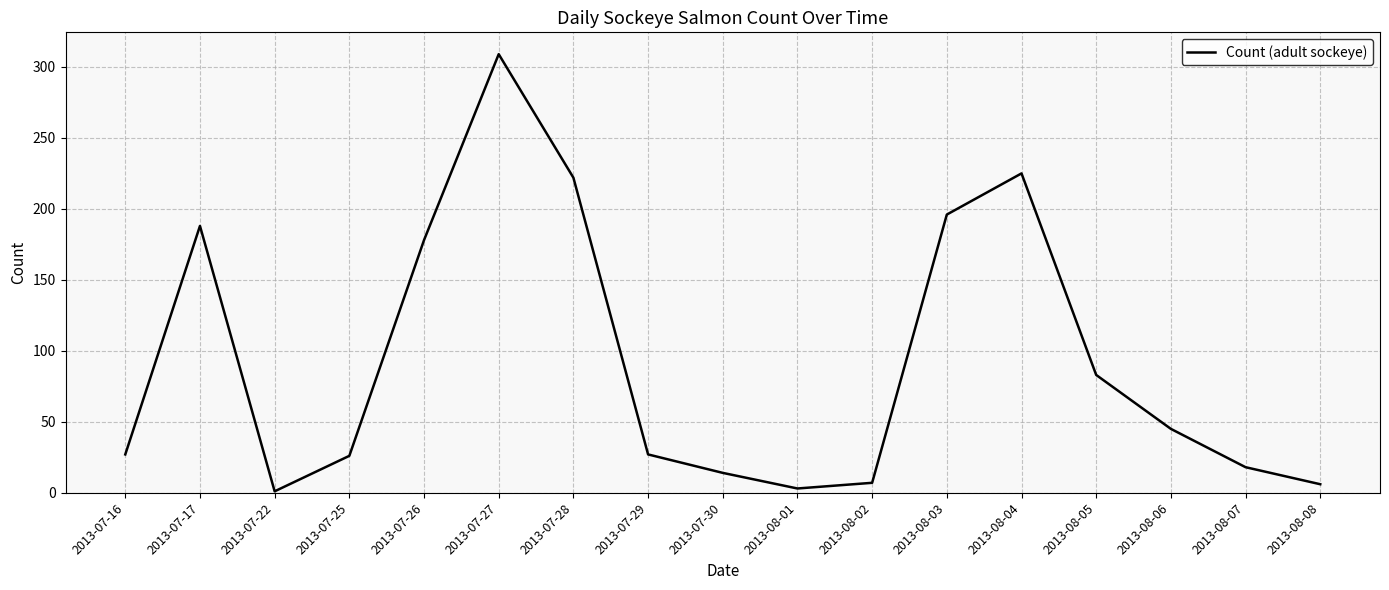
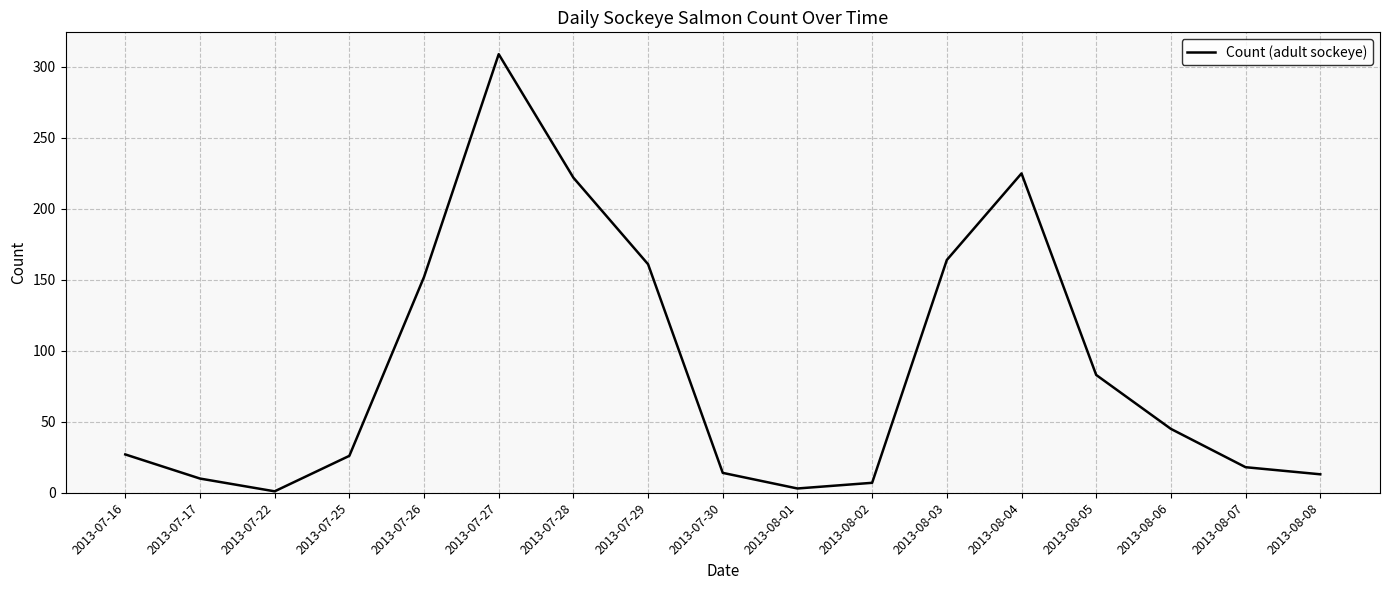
2013-07-17: 188 -> 10
2013-07-26: 178 -> 152
2013-07-29: 27 -> 161
2013-08-03: 196 -> 164
2013-08-08: 6 -> 13
